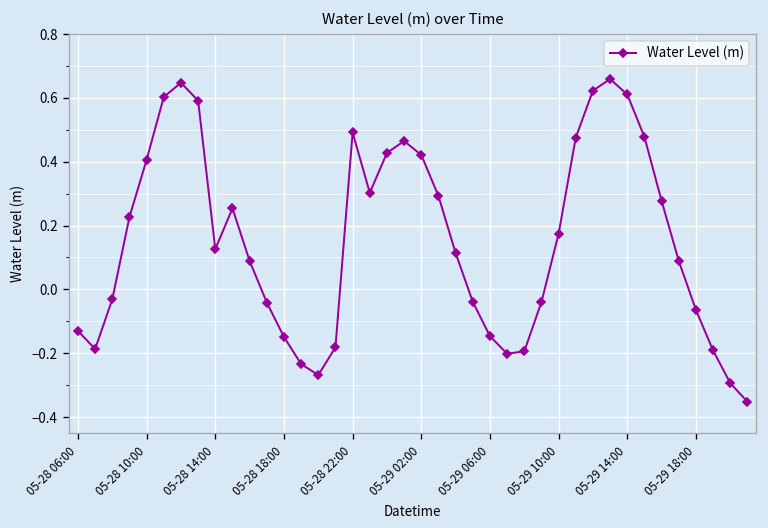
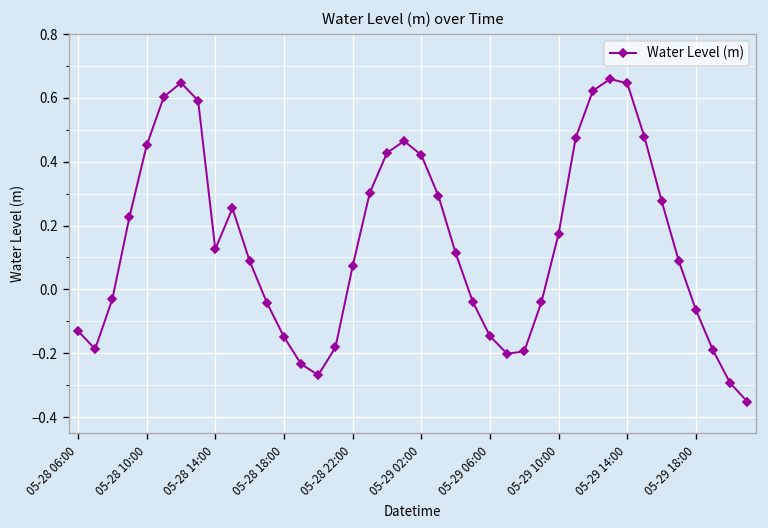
05-28 10:00: 0.41 -> 0.45
05-28 22:00: 0.49 -> 0.07
05-29 14:00: 0.61 -> 0.65
